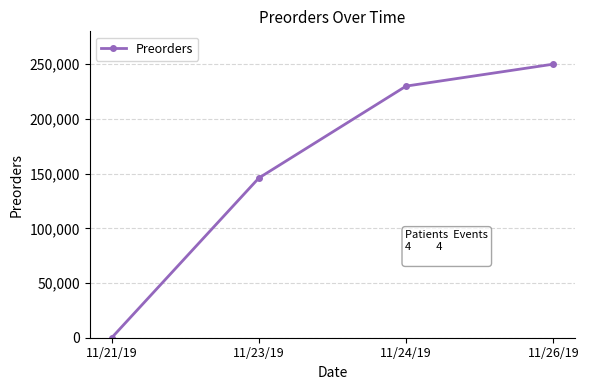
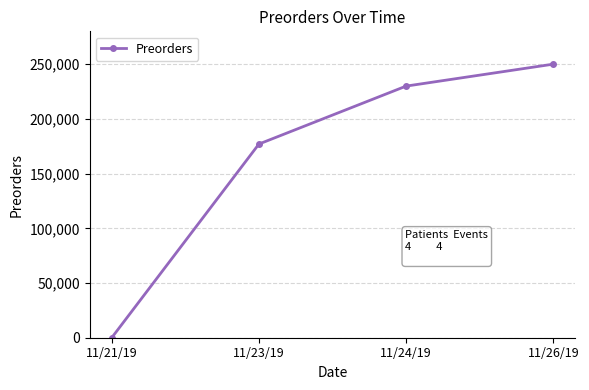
11/23/19: 146,000 -> 177,000
